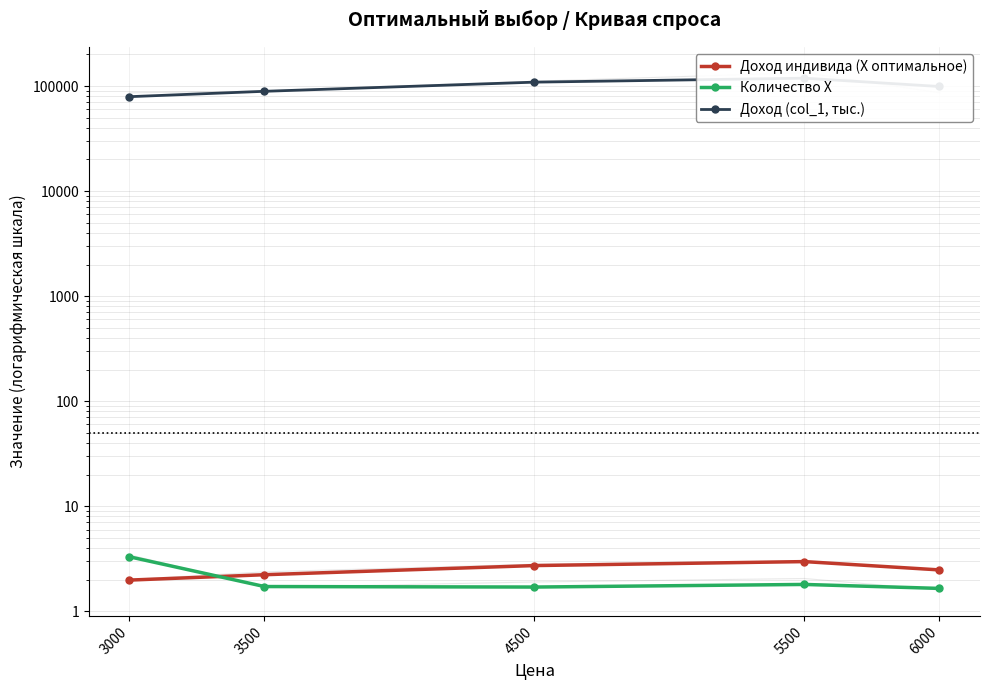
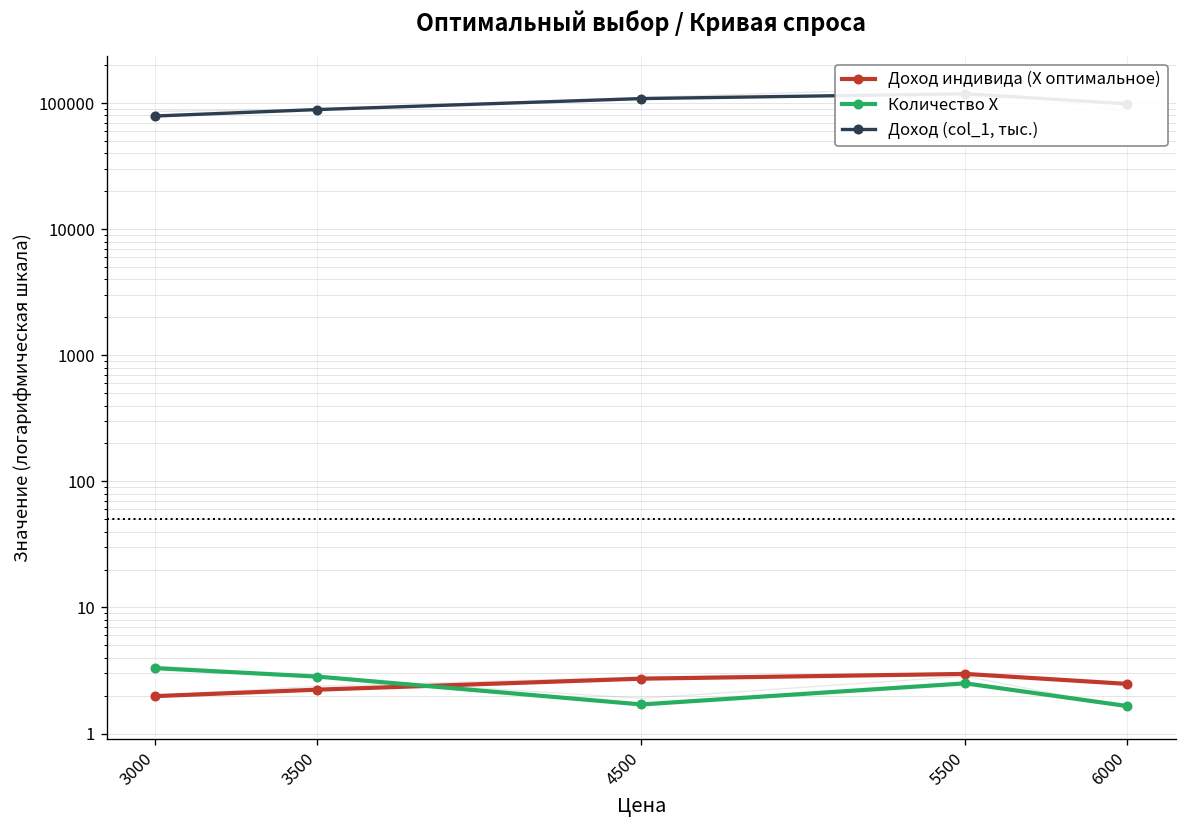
Количество Х, 3500: 1.7 -> 2.8
Количество Х, 5500: 1.8 -> 2.5
